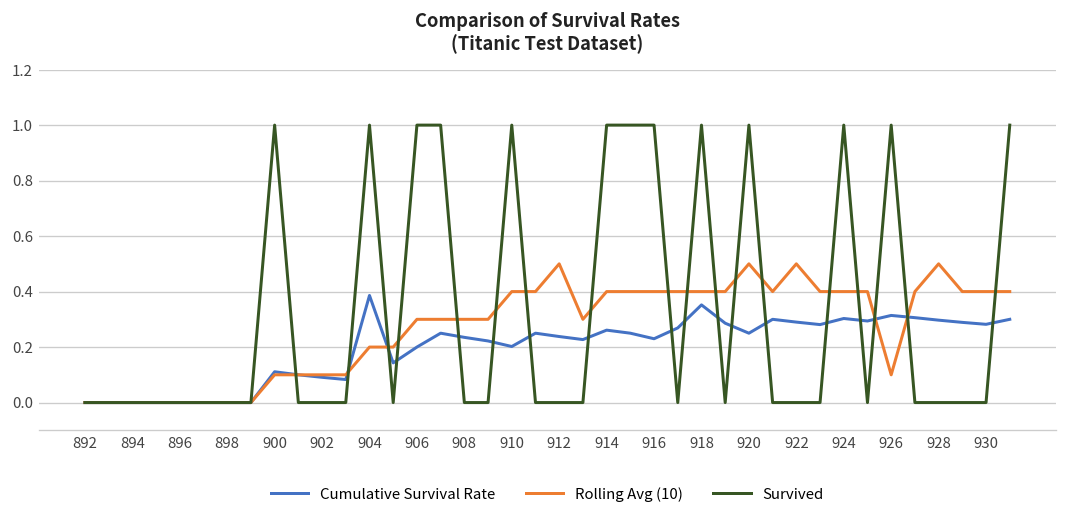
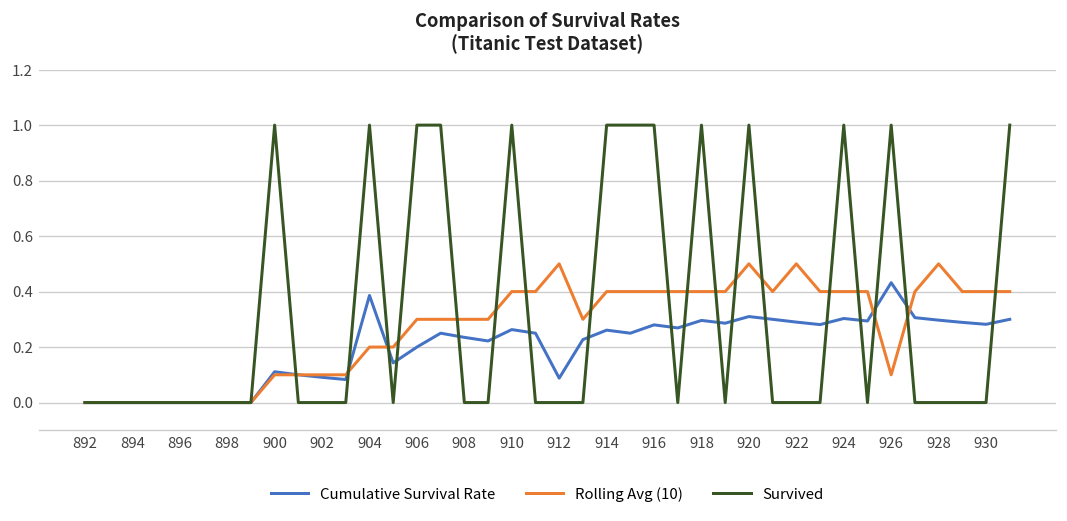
Cumulative Survival Rate, 910: 0.20 -> 0.26
Cumulative Survival Rate, 912: 0.24 -> 0.09
Cumulative Survival Rate, 916: 0.23 -> 0.28
Cumulative Survival Rate, 918: 0.35 -> 0.30
Cumulative Survival Rate, 920: 0.25 -> 0.31
Cumulative Survival Rate, 926: 0.31 -> 0.43
